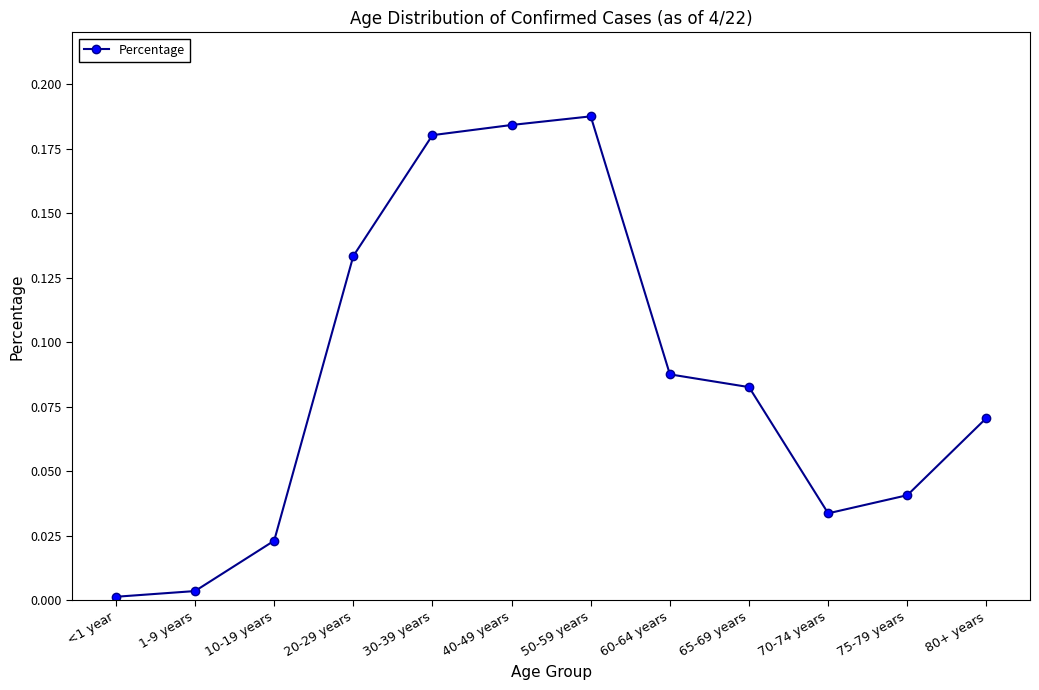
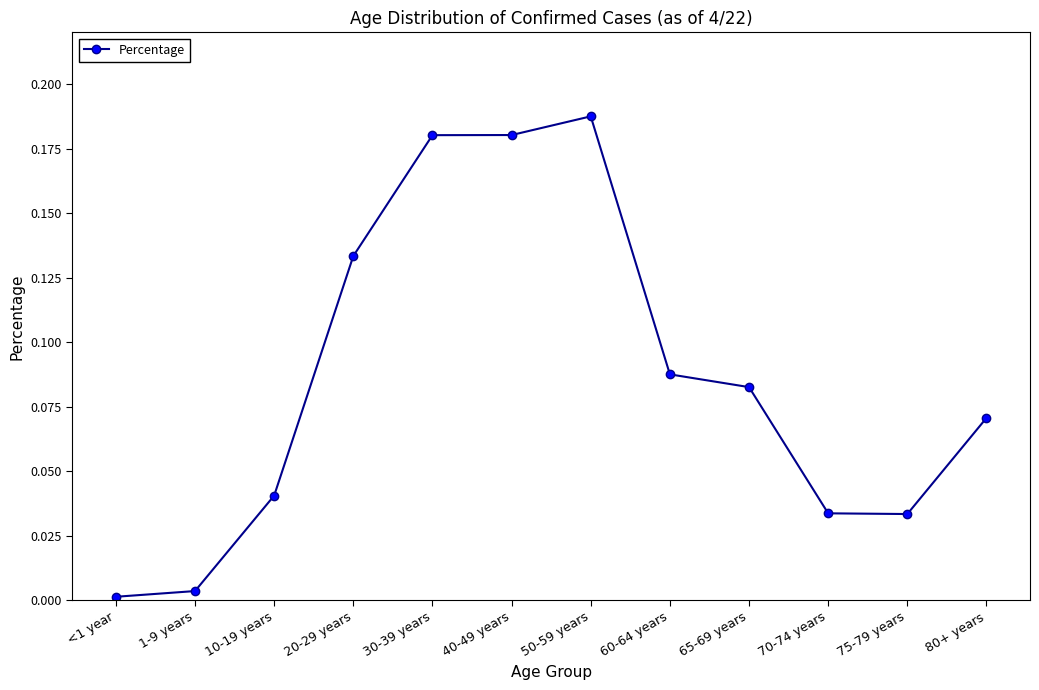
10-19 years: 0.023 -> 0.041
40-49 years: 0.184 -> 0.180
75-79 years: 0.041 -> 0.033
